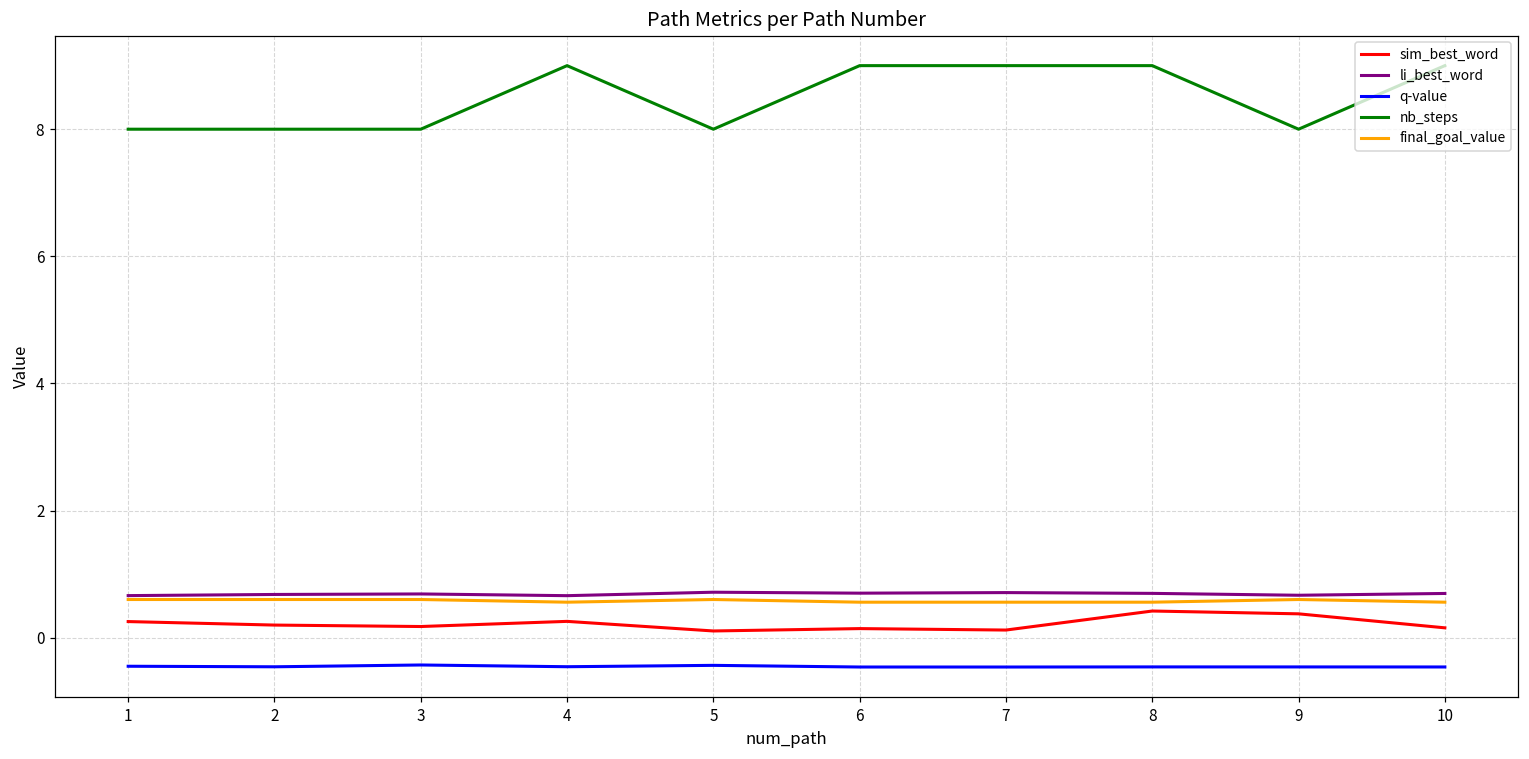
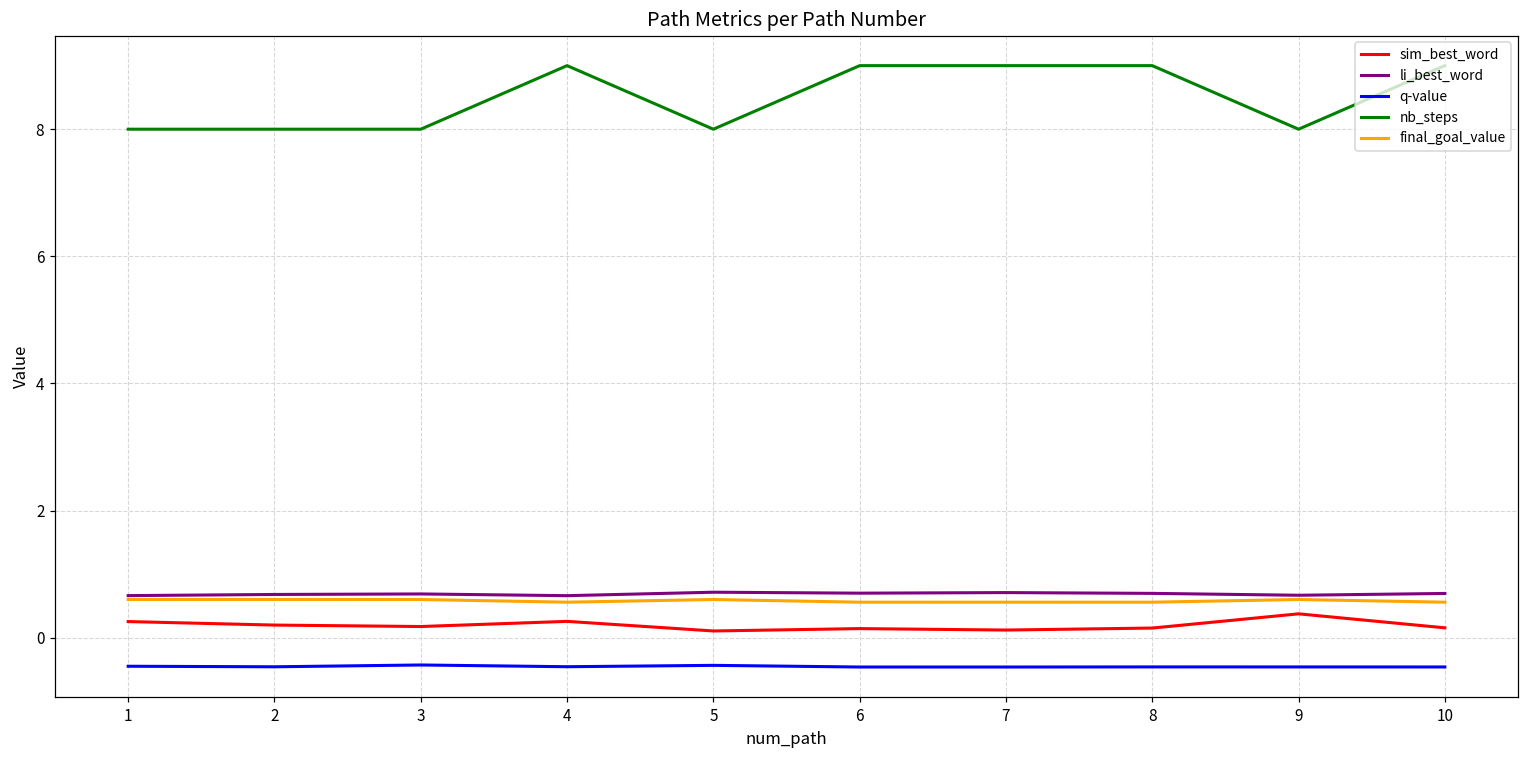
sim_best_word, 8: 0.4 -> 0.2
